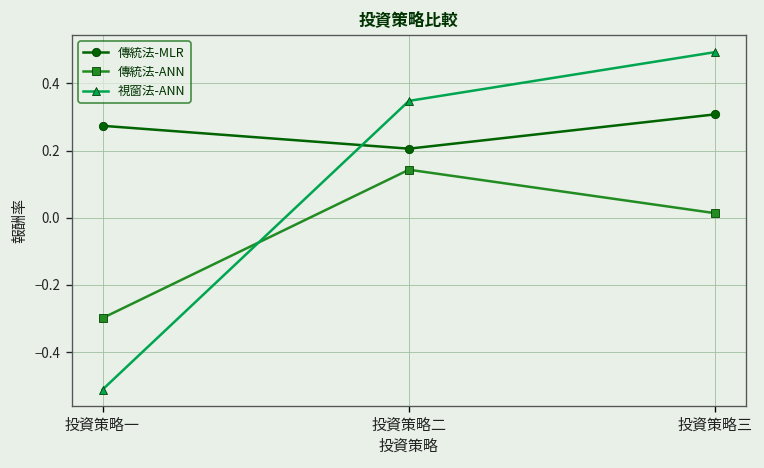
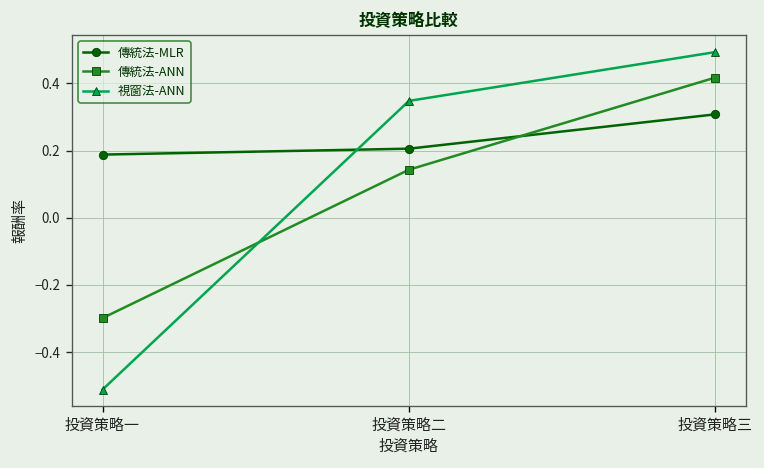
傳統法-MLR, 投資策略一: 0.27 -> 0.19
傳統法-ANN, 投資策略三: 0.01 -> 0.42
